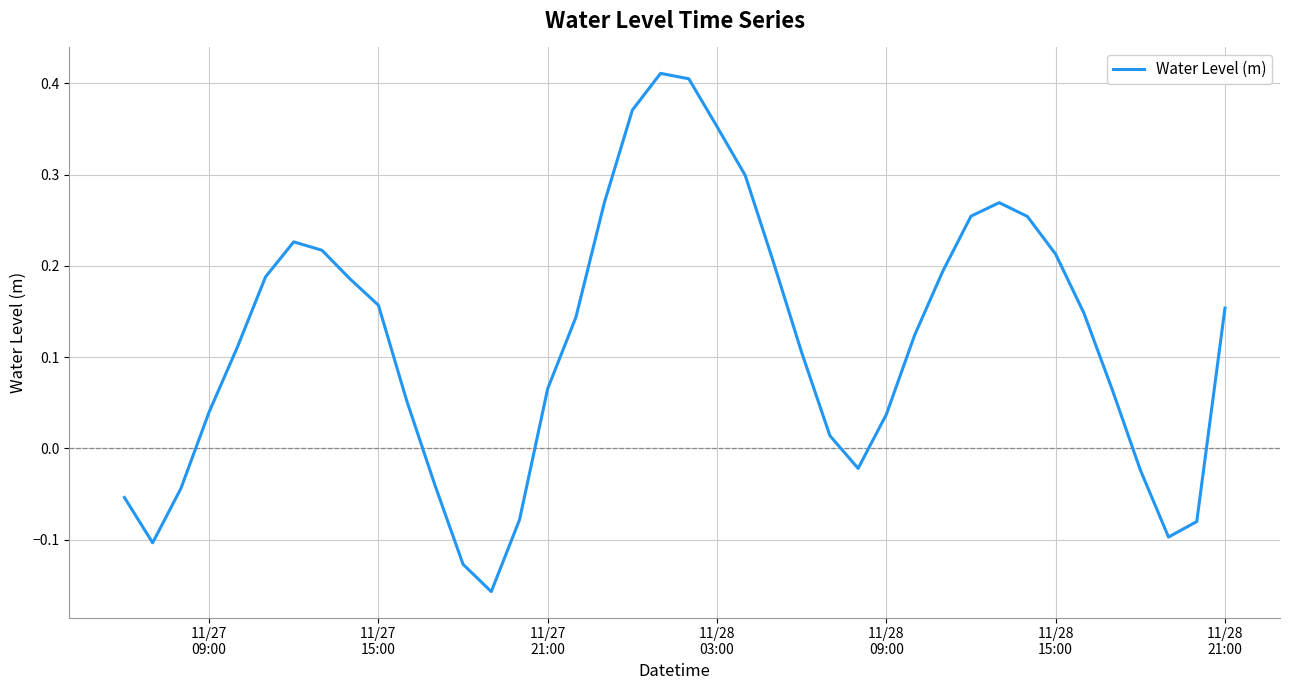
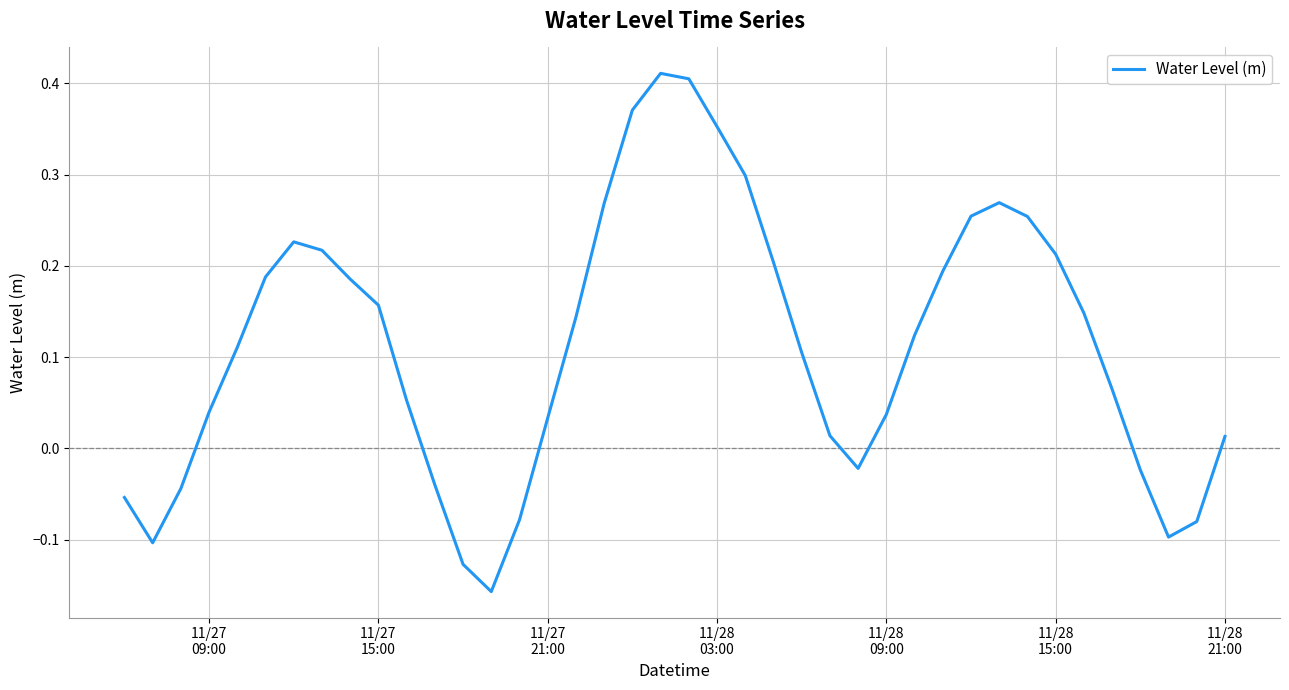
11/27 21:00: 0.07 -> 0.03
11/28 21:00: 0.15 -> 0.01
